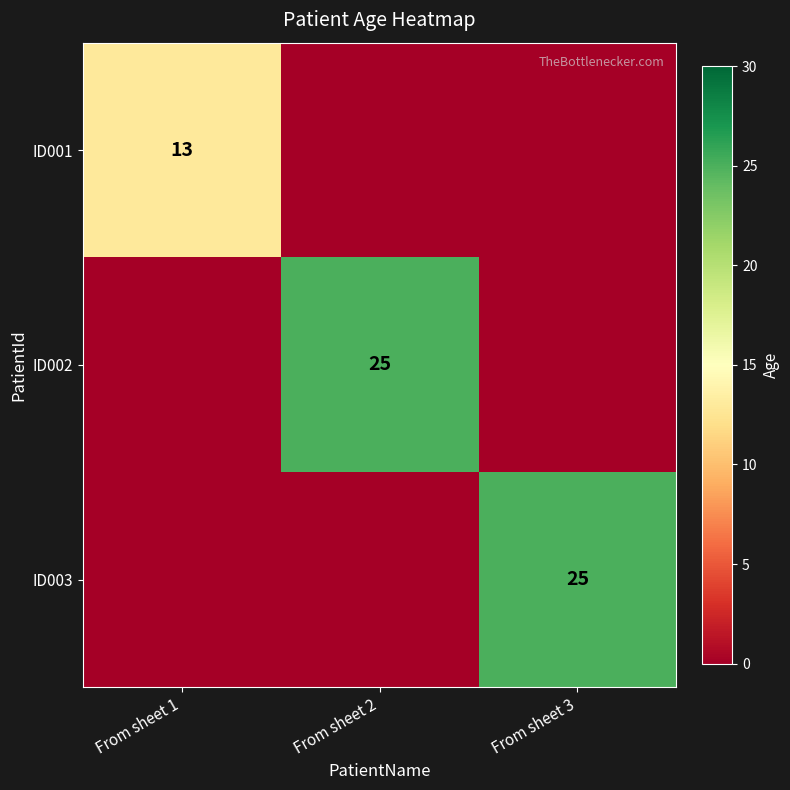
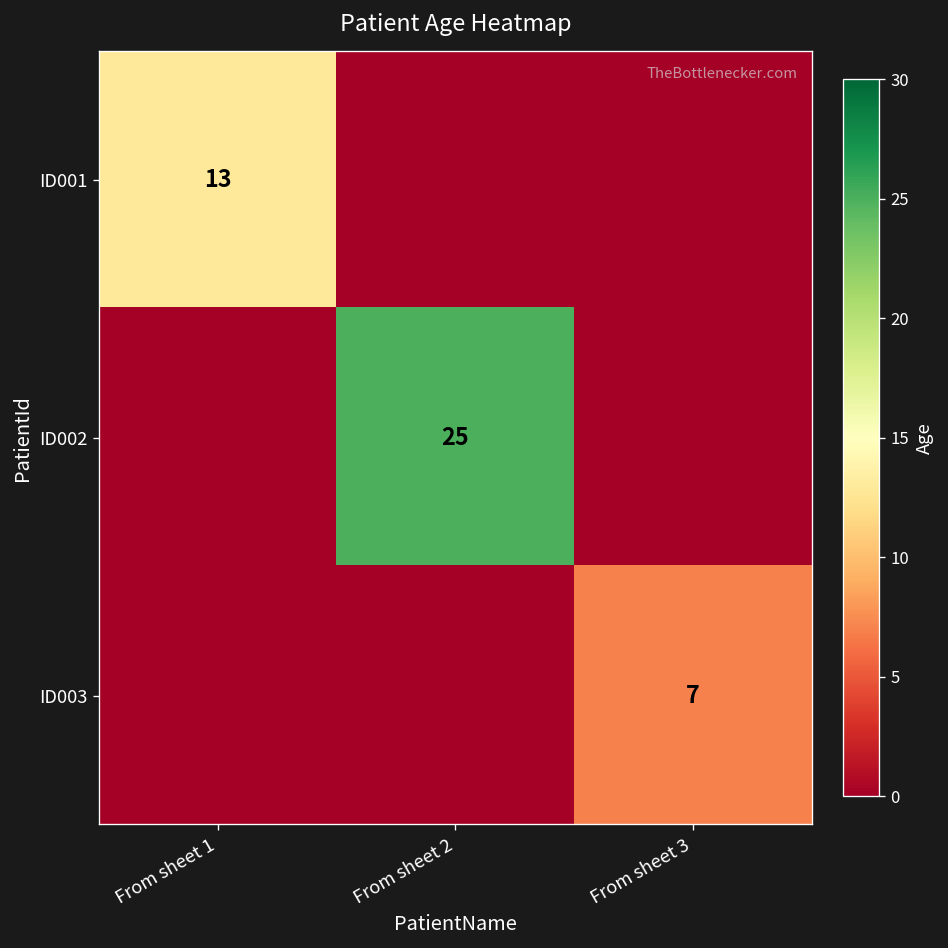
ID003, From sheet 3: 25 -> 7
